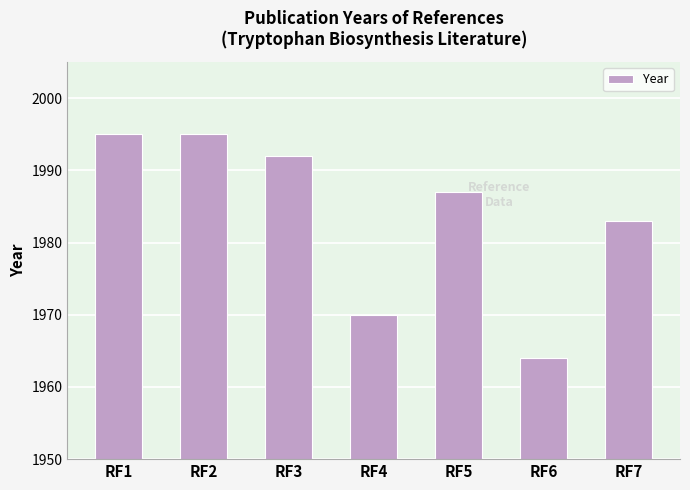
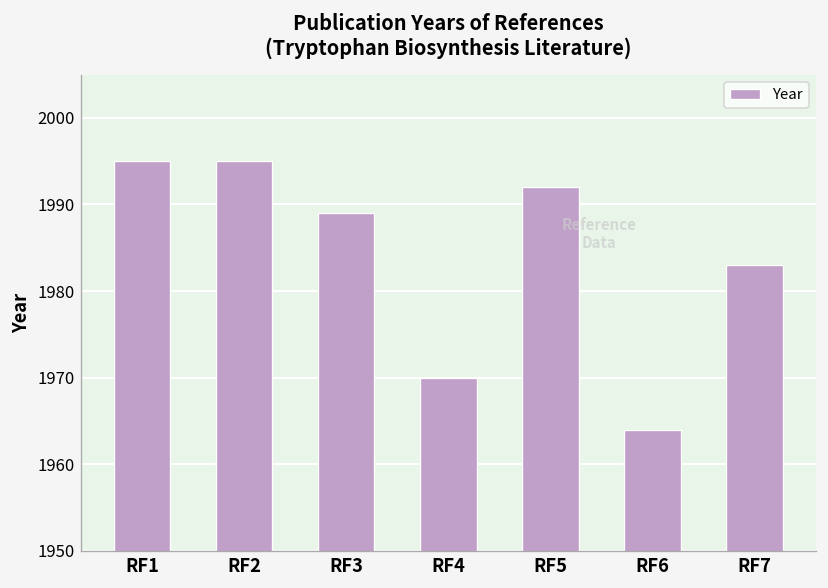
RF3: 1992 -> 1989
RF5: 1987 -> 1992
